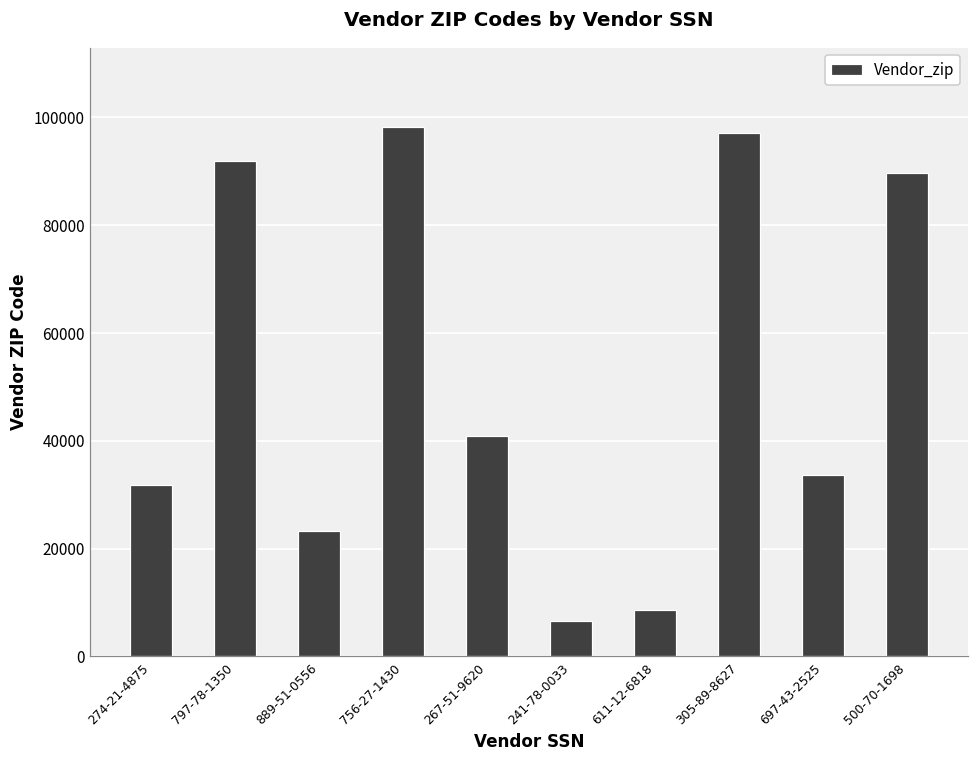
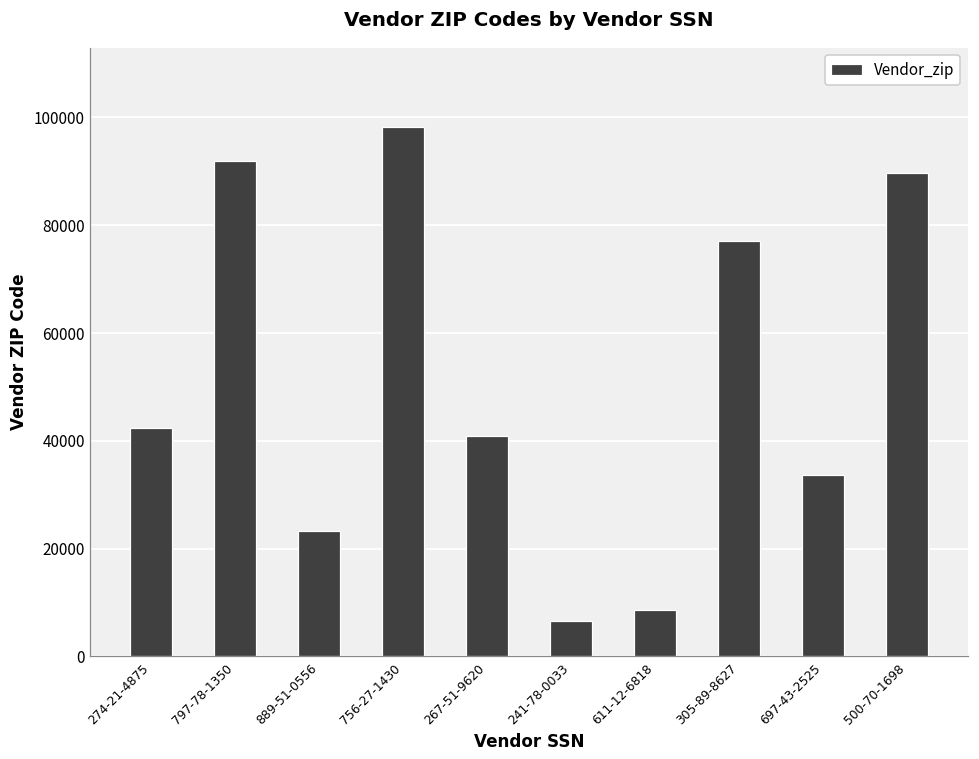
274-21-4875: 32000 -> 42000
305-89-8627: 97000 -> 77000
